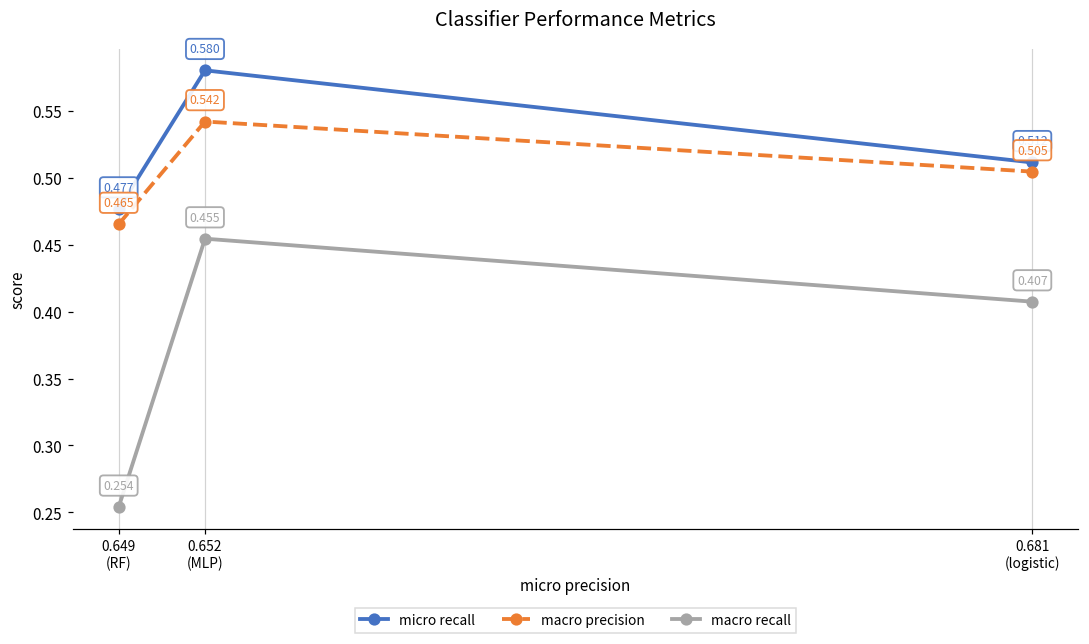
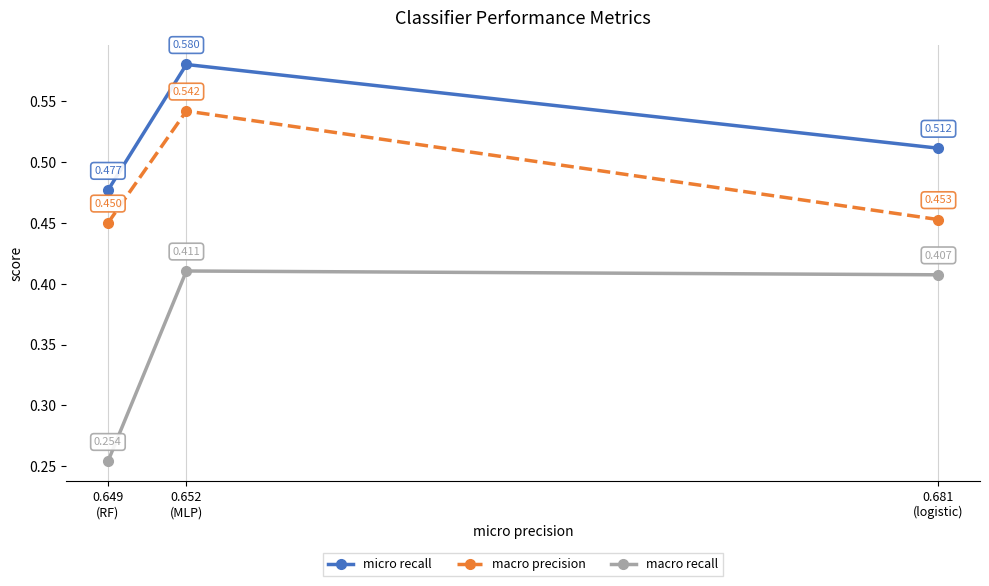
macro precision, 0.649 (RF): 0.465 -> 0.450
macro recall, 0.652 (MLP): 0.455 -> 0.411
macro precision, 0.681 (logistic): 0.505 -> 0.453
